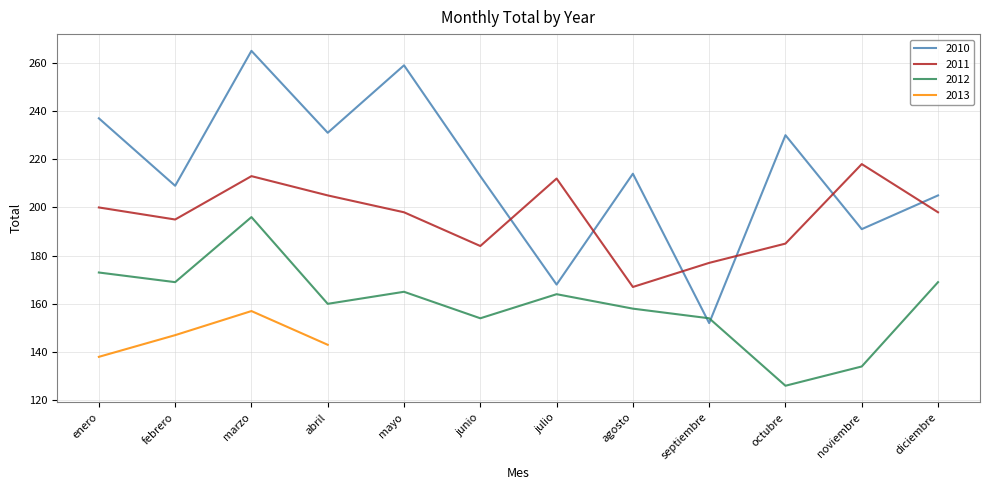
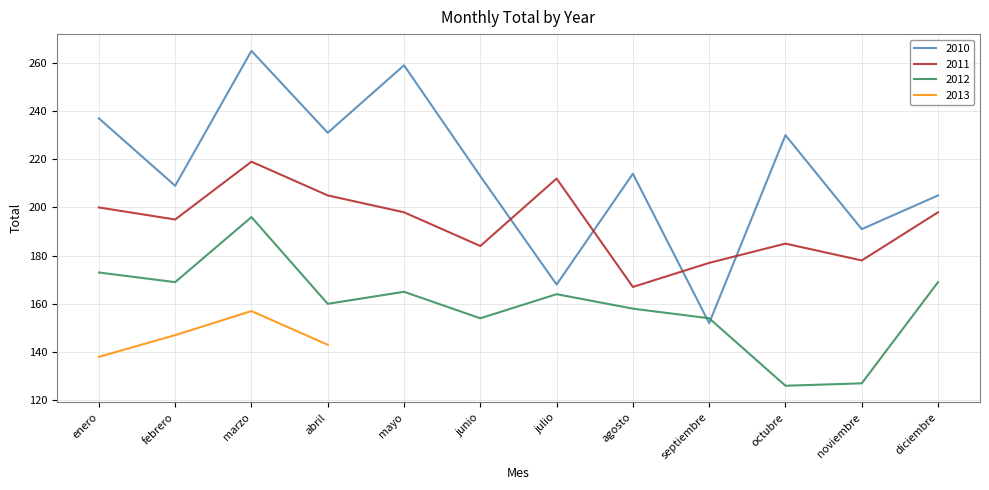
2011, marzo: 213 -> 219
2011, noviembre: 218 -> 178
2012, noviembre: 134 -> 127
